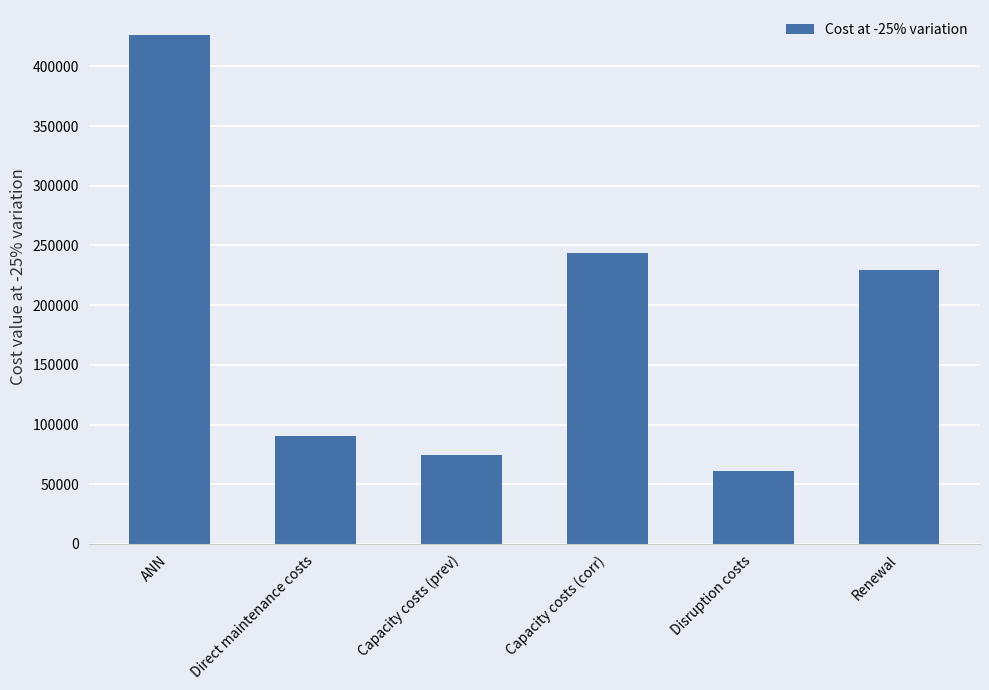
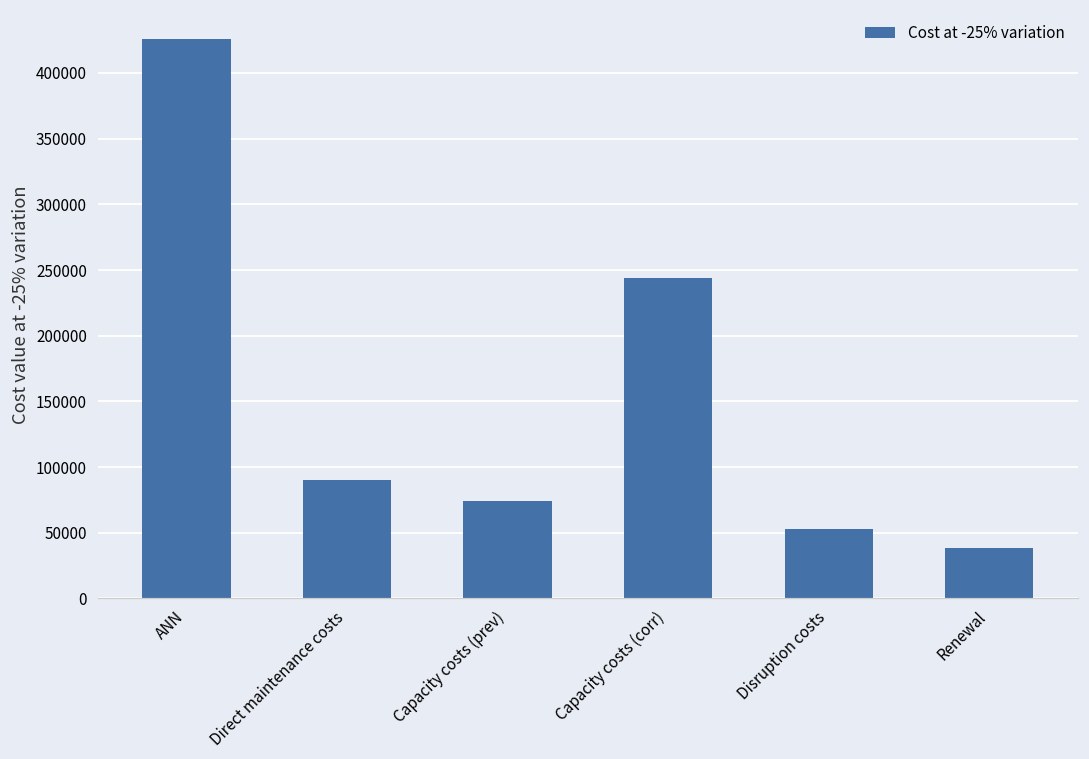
Disruption costs: 61000 -> 53000
Renewal: 229000 -> 38000
